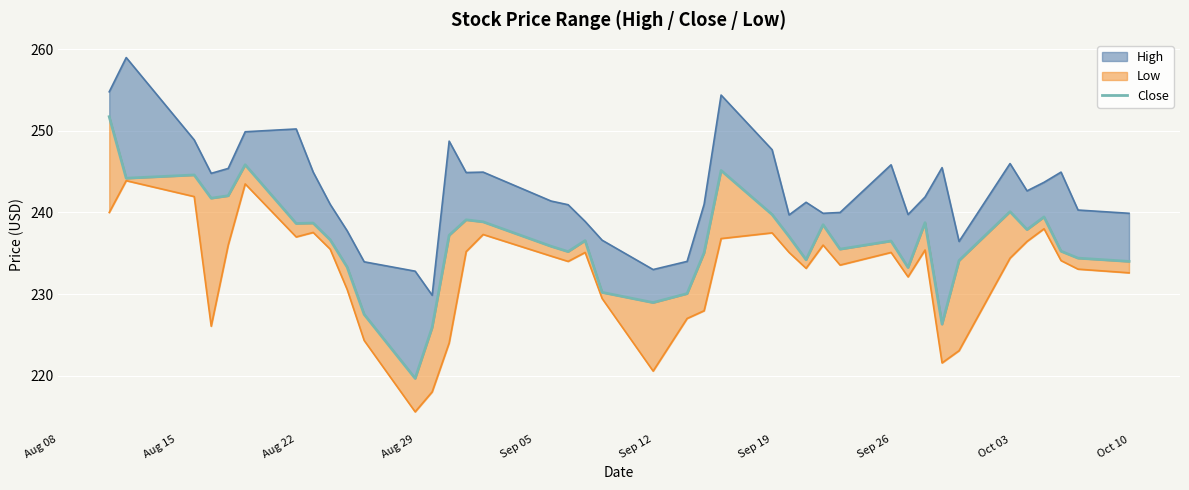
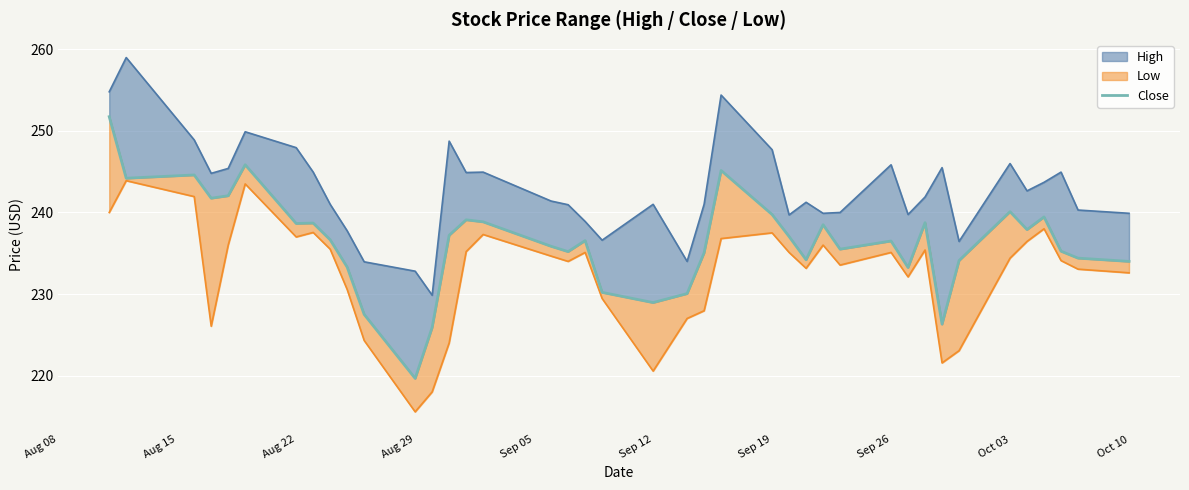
High, Aug 22: 250 -> 248
High, Sep 12: 233 -> 241
